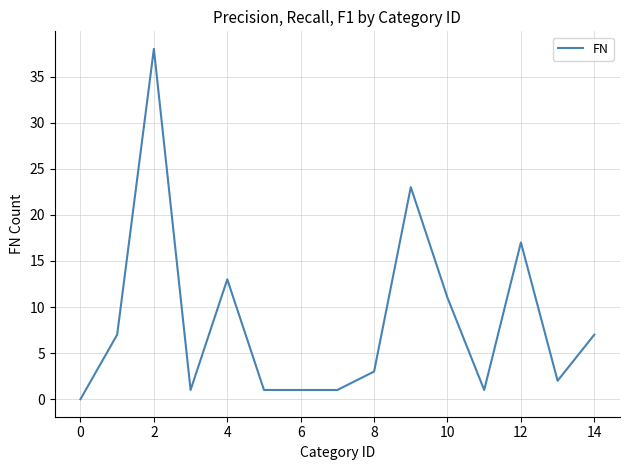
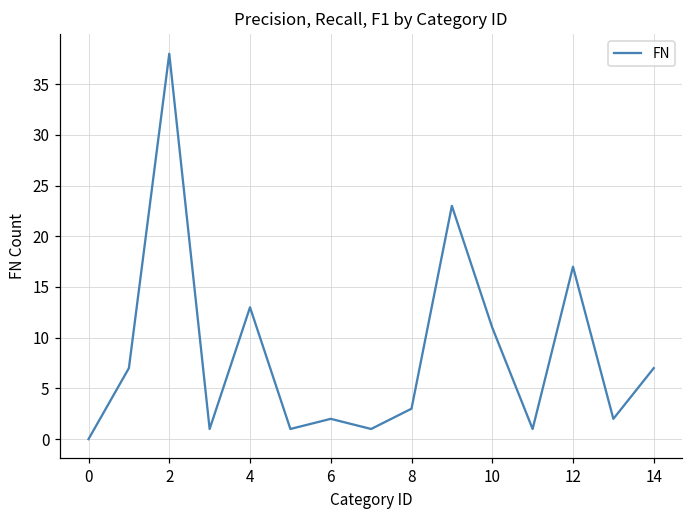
6: 1 -> 2
